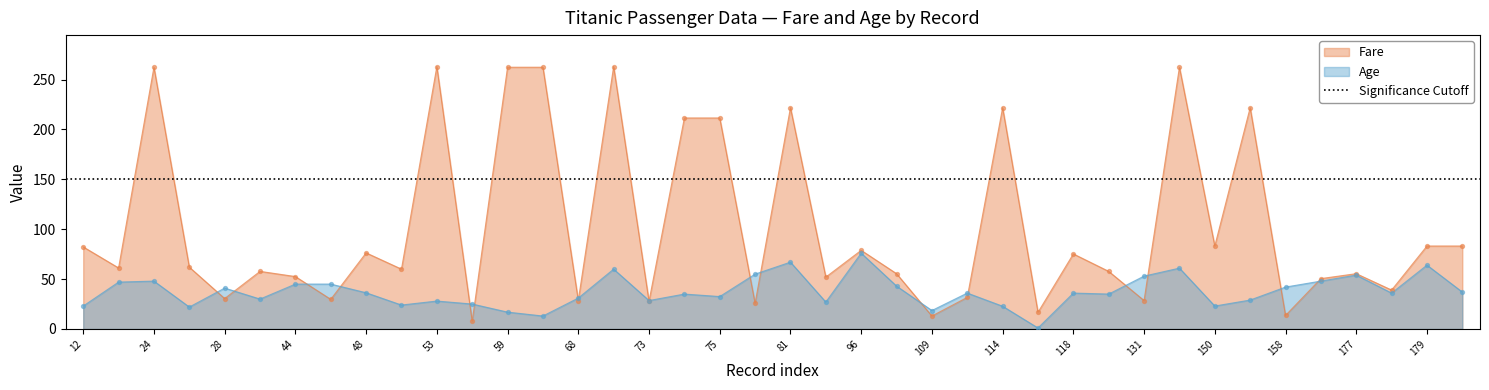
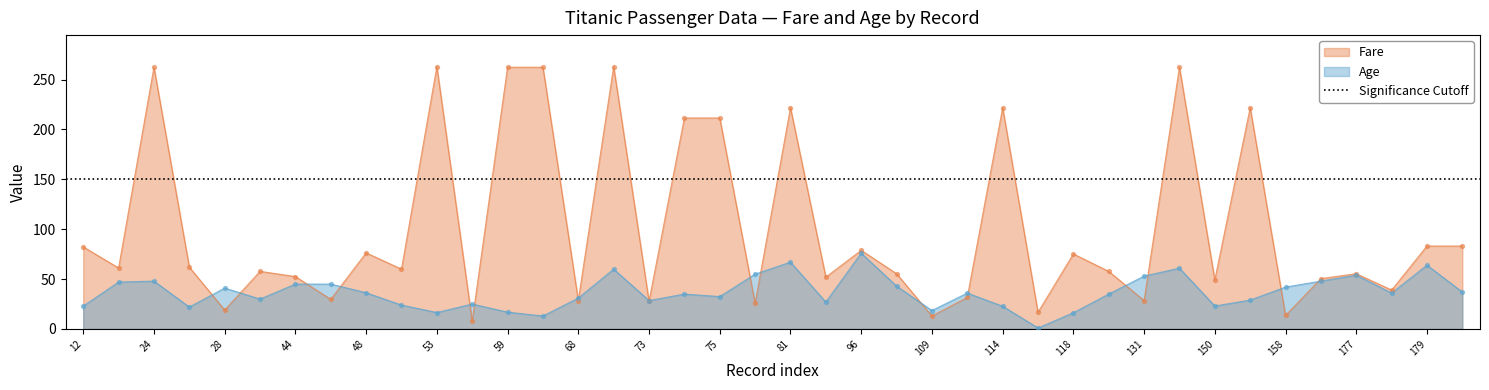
Fare, 28: 30 -> 20
Age, 53: 30 -> 20
Age, 118: 40 -> 20
Fare, 150: 80 -> 50
